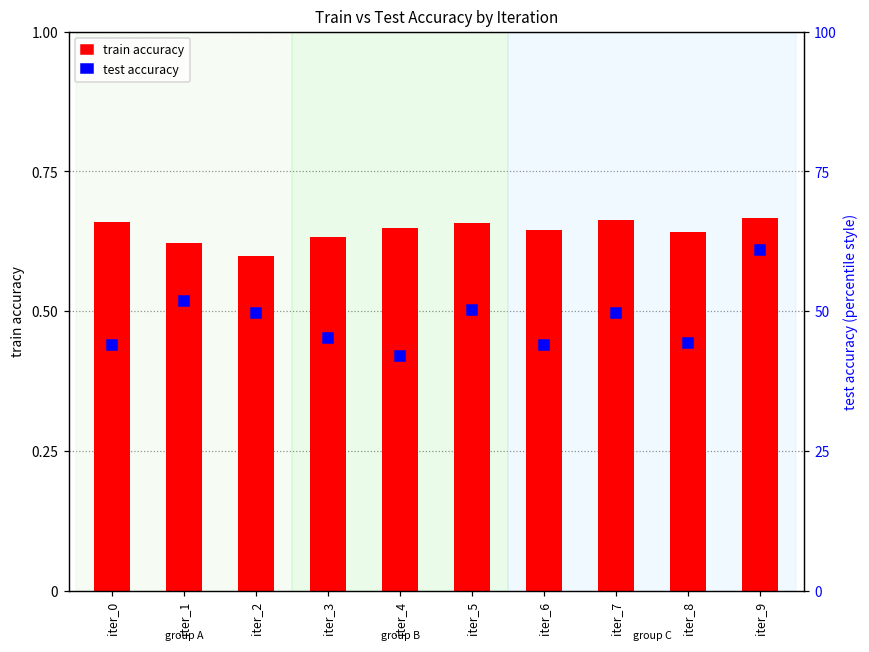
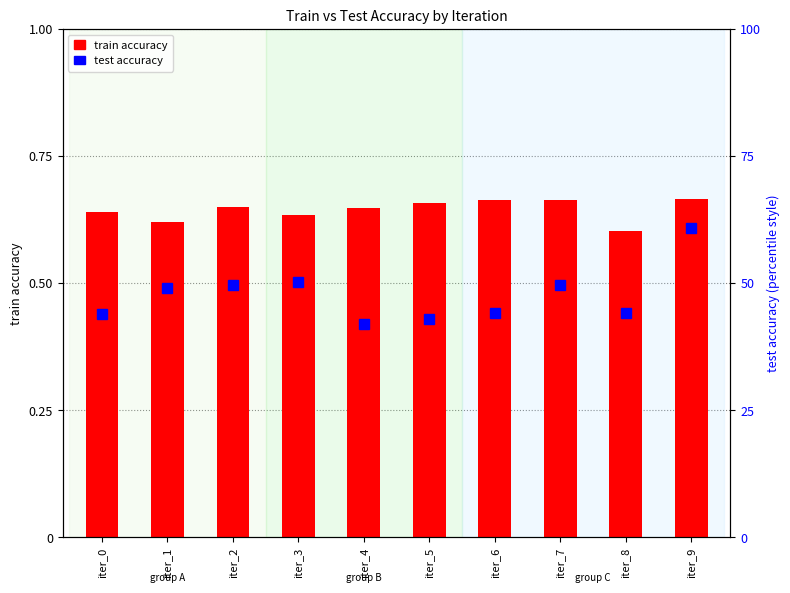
train accuracy, iter_0: 0.66 -> 0.64
train accuracy, iter_2: 0.60 -> 0.65
train accuracy, iter_6: 0.65 -> 0.66
train accuracy, iter_8: 0.64 -> 0.60
test accuracy, iter_1: 52 -> 49
test accuracy, iter_3: 45 -> 50
test accuracy, iter_5: 50 -> 43
